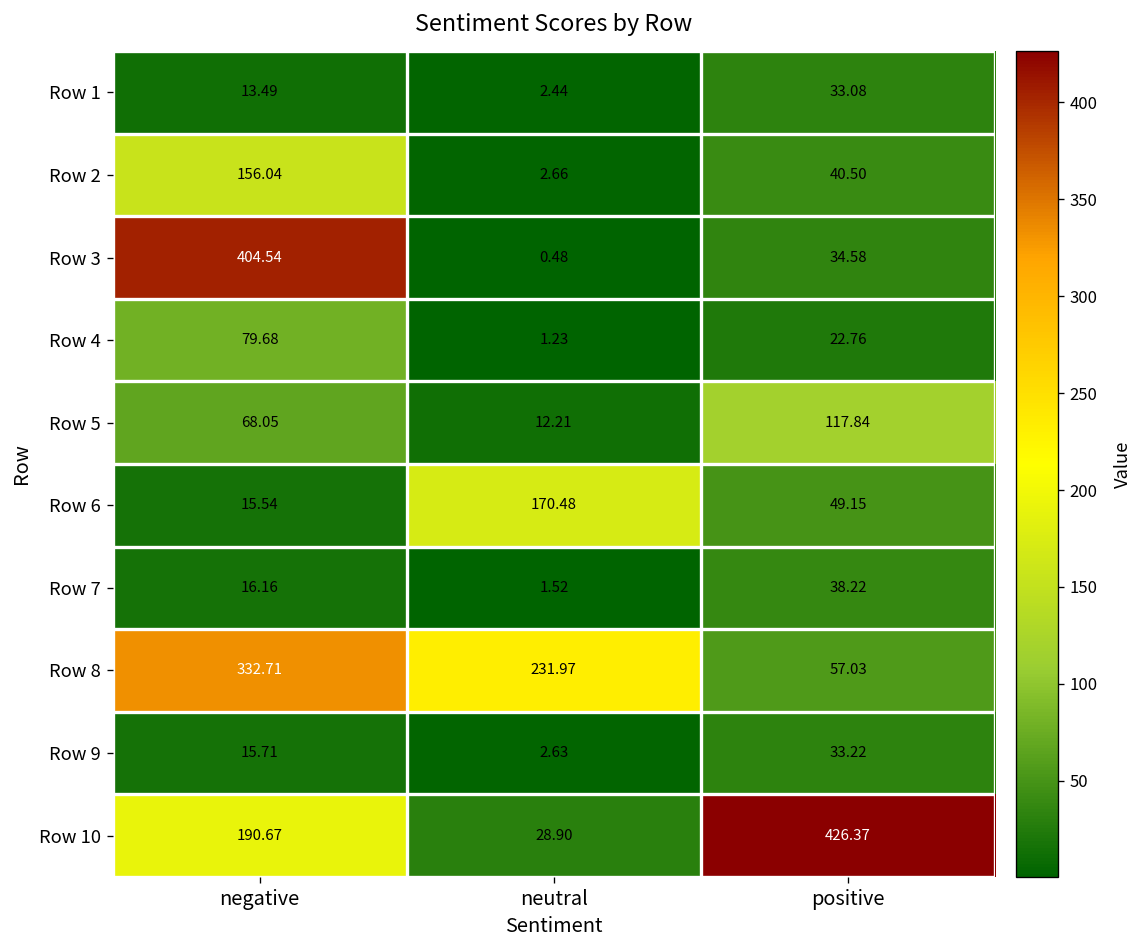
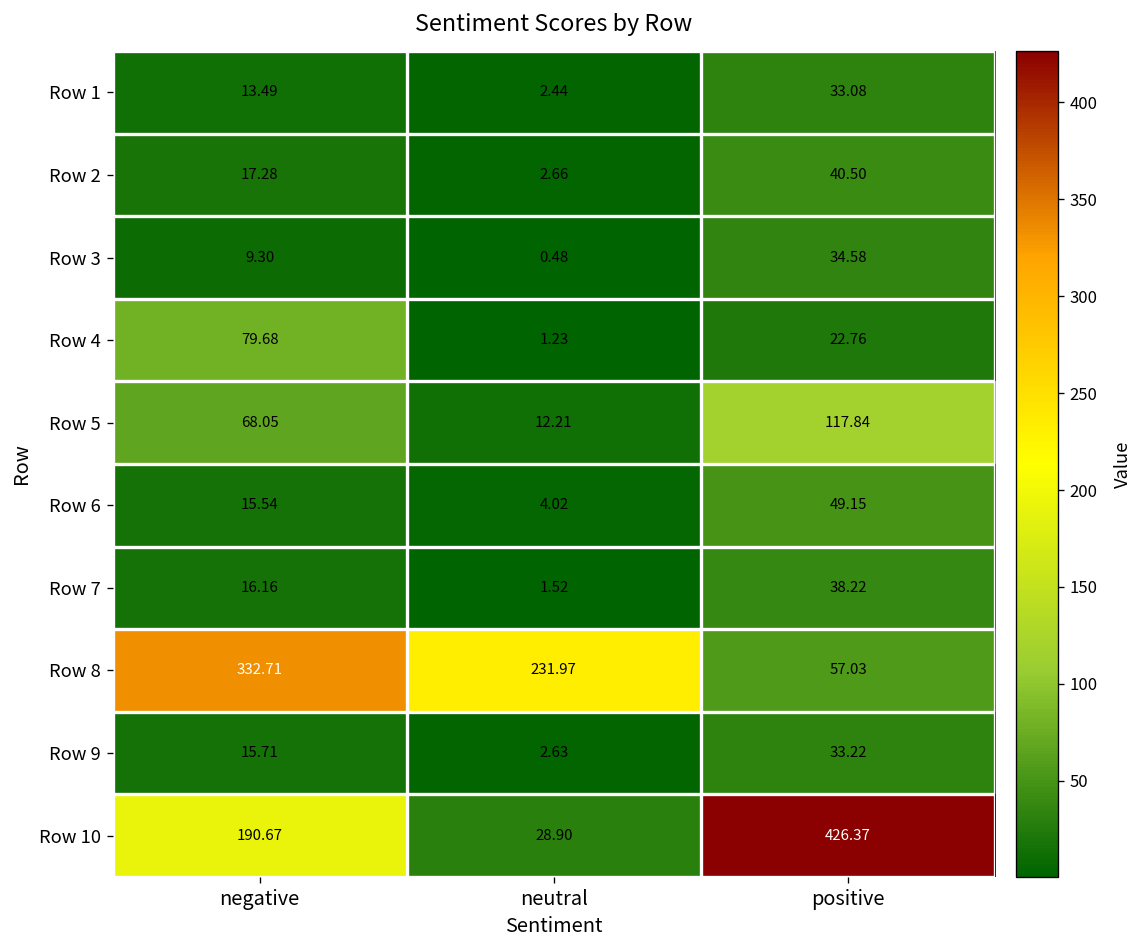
Row 2, negative: 156.04 -> 17.28
Row 3, negative: 404.54 -> 9.30
Row 6, neutral: 170.48 -> 4.02
